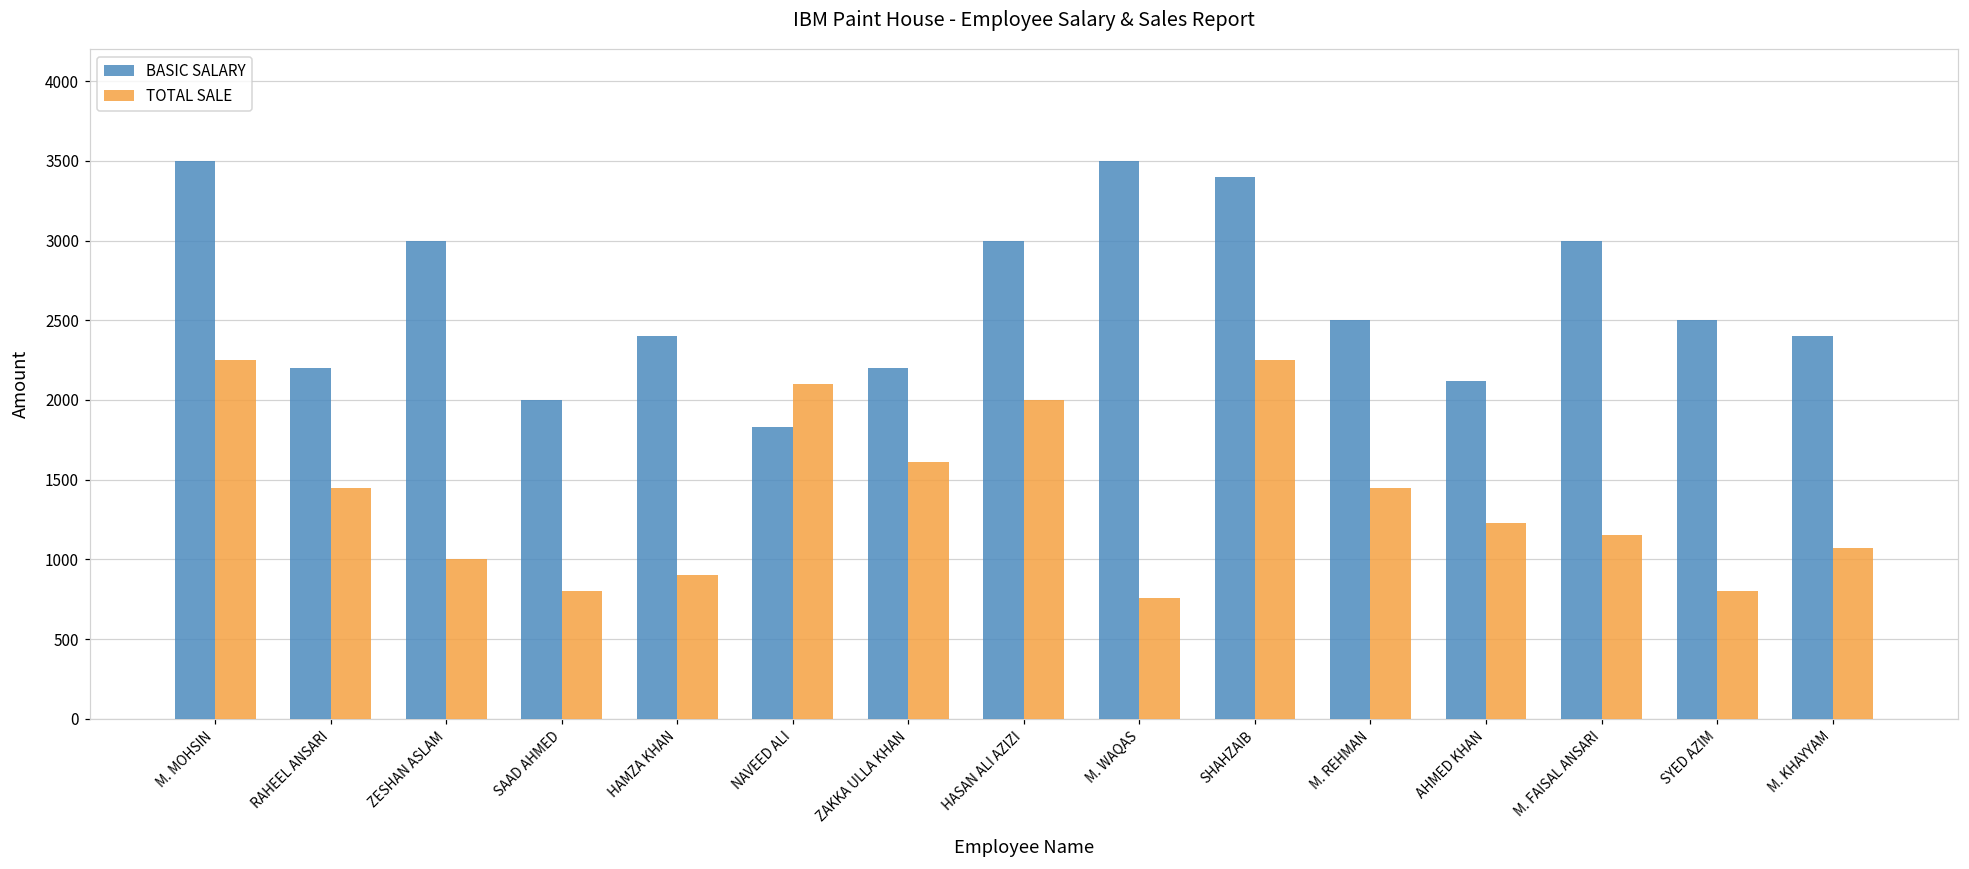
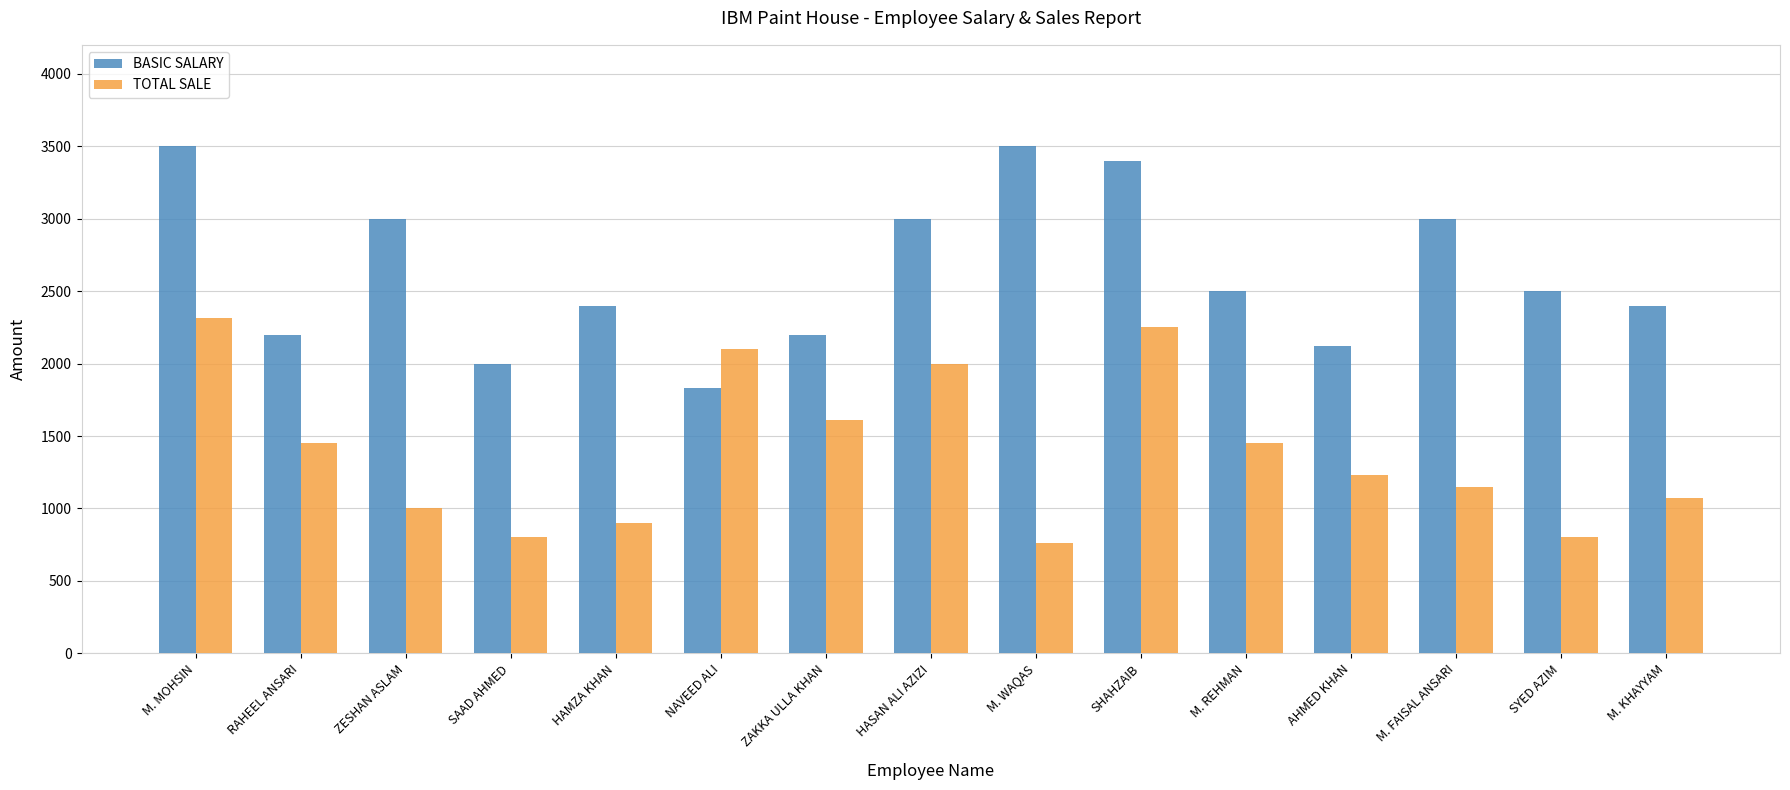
TOTAL SALE, M. MOHSIN: 2250 -> 2320
